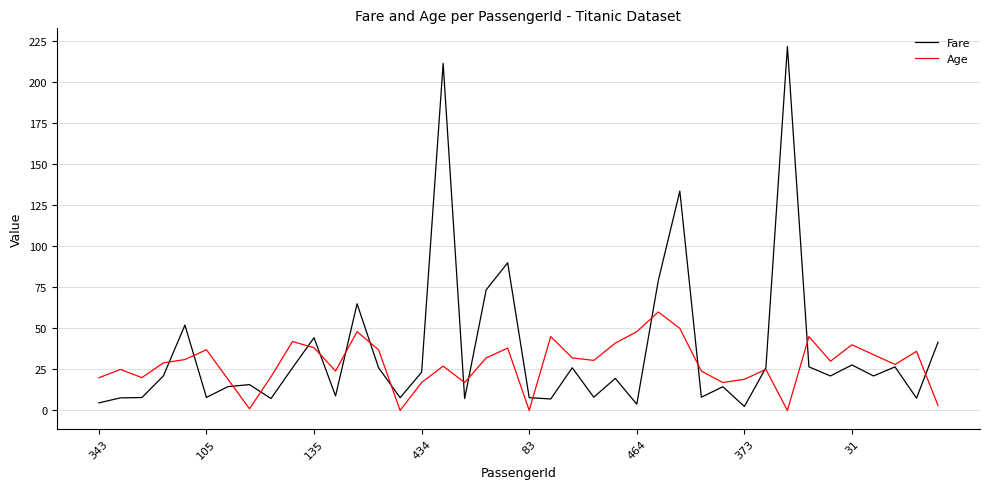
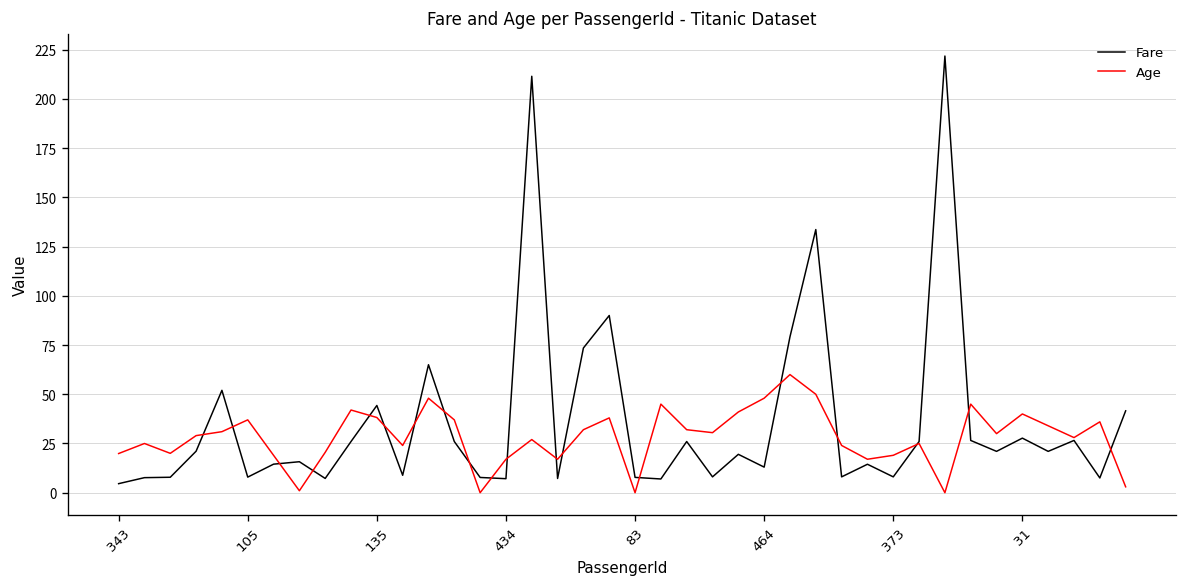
Fare, 434: 23 -> 7
Fare, 464: 4 -> 13
Fare, 373: 2 -> 8
